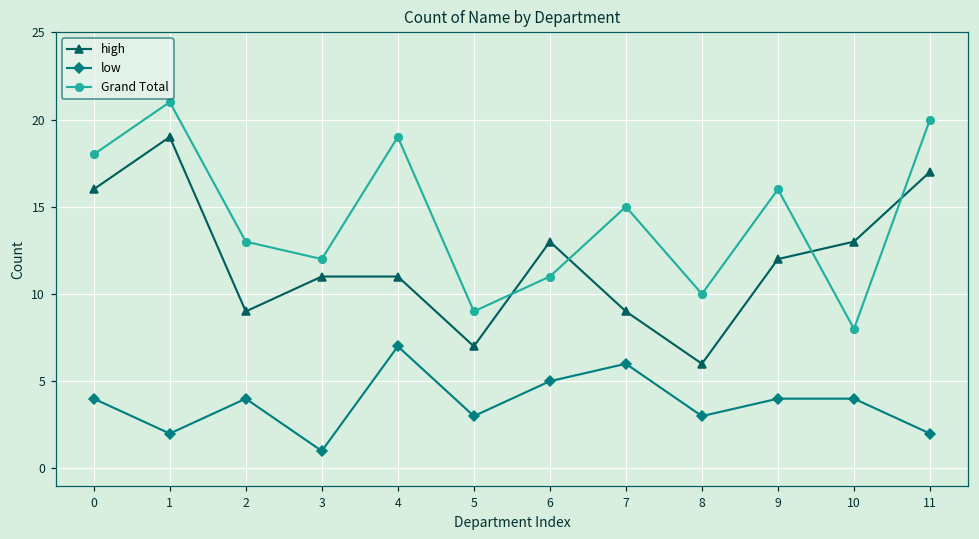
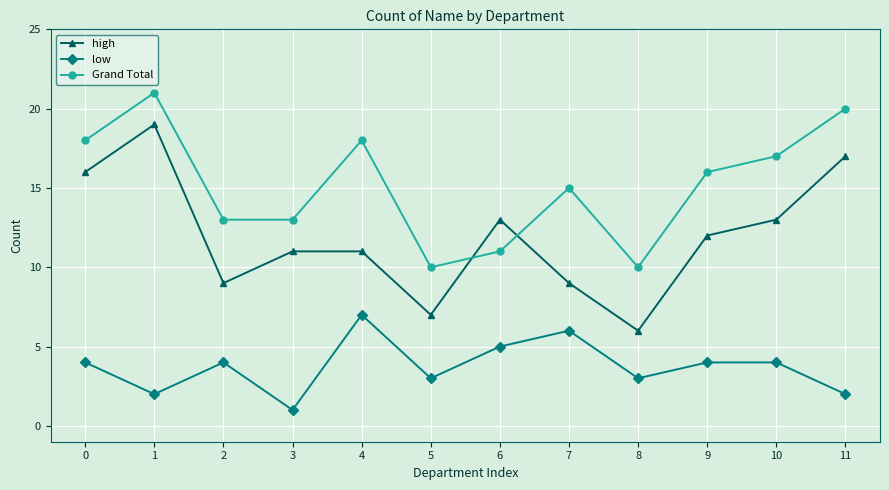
Grand Total, 3: 12 -> 13
Grand Total, 4: 19 -> 18
Grand Total, 5: 9 -> 10
Grand Total, 10: 8 -> 17
